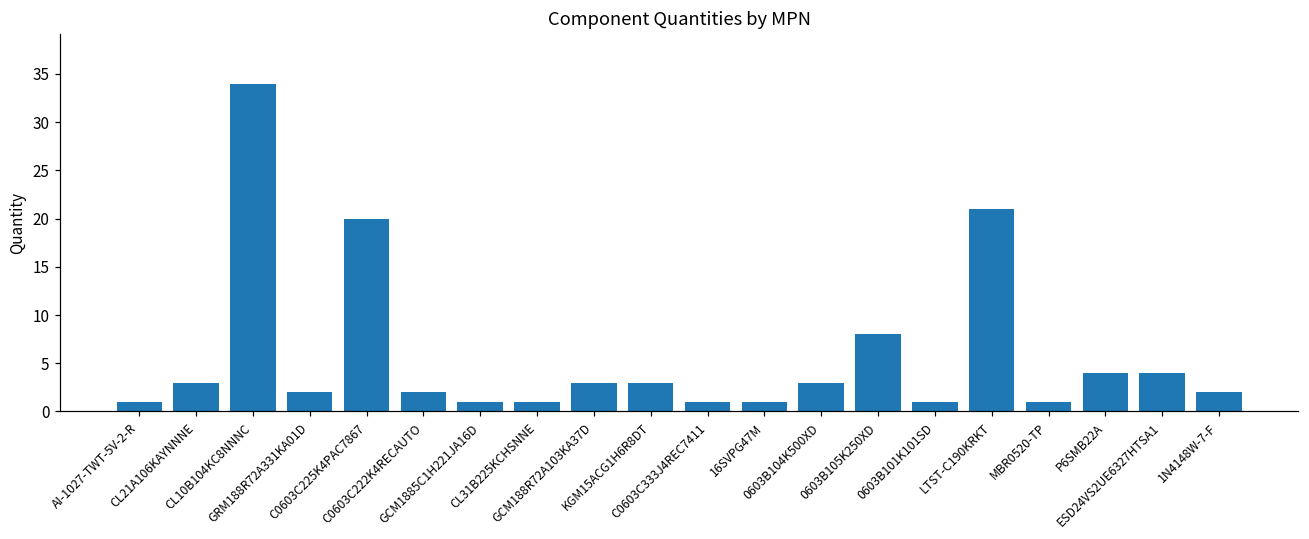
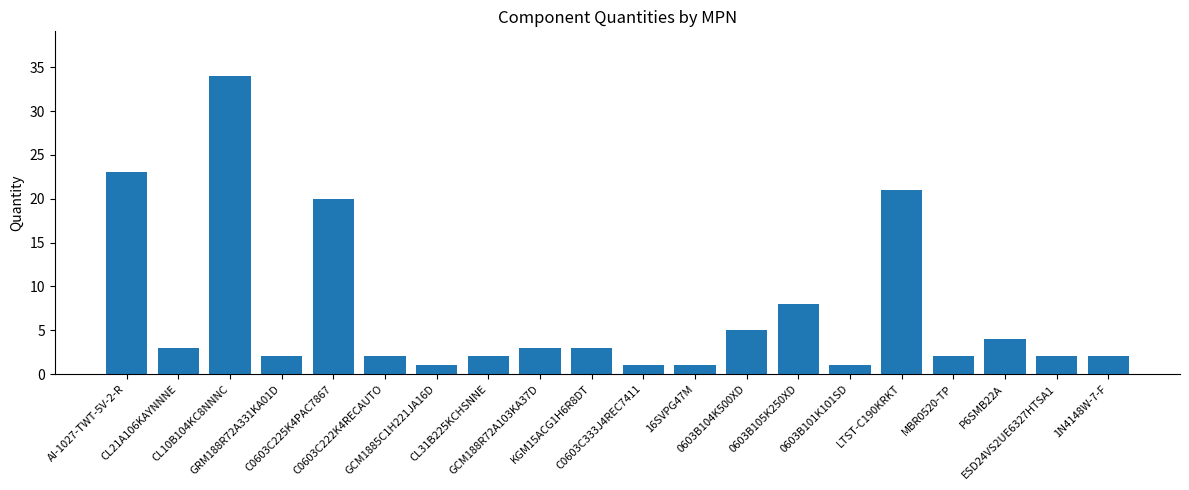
AI-1027-TWT-5V-2-R: 1 -> 23
CL31B225KCHSNNE: 1 -> 2
0603B104K500XD: 3 -> 5
MBR0520-TP: 1 -> 2
ESD24VS2UE6327HTSA1: 4 -> 2
